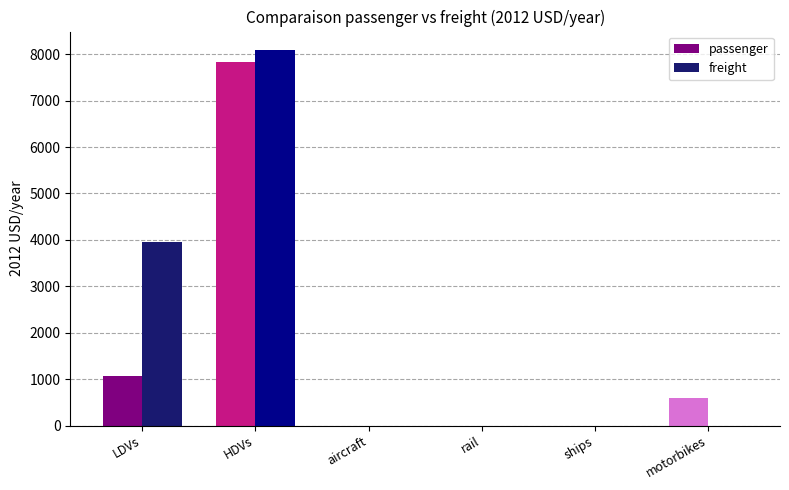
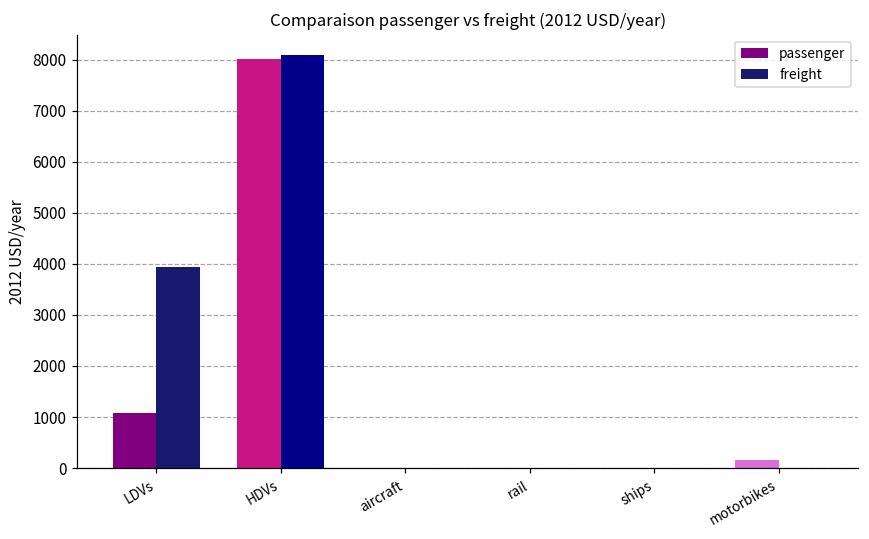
passenger, HDVs: 7800 -> 8000
passenger, motorbikes: 600 -> 200
